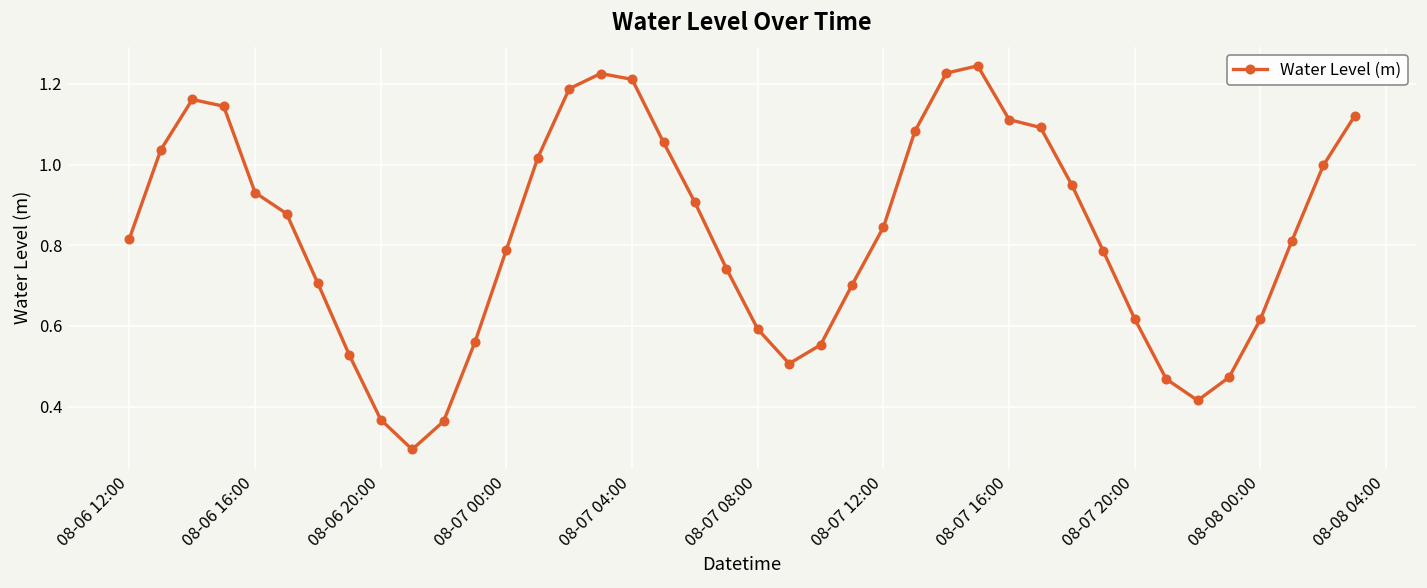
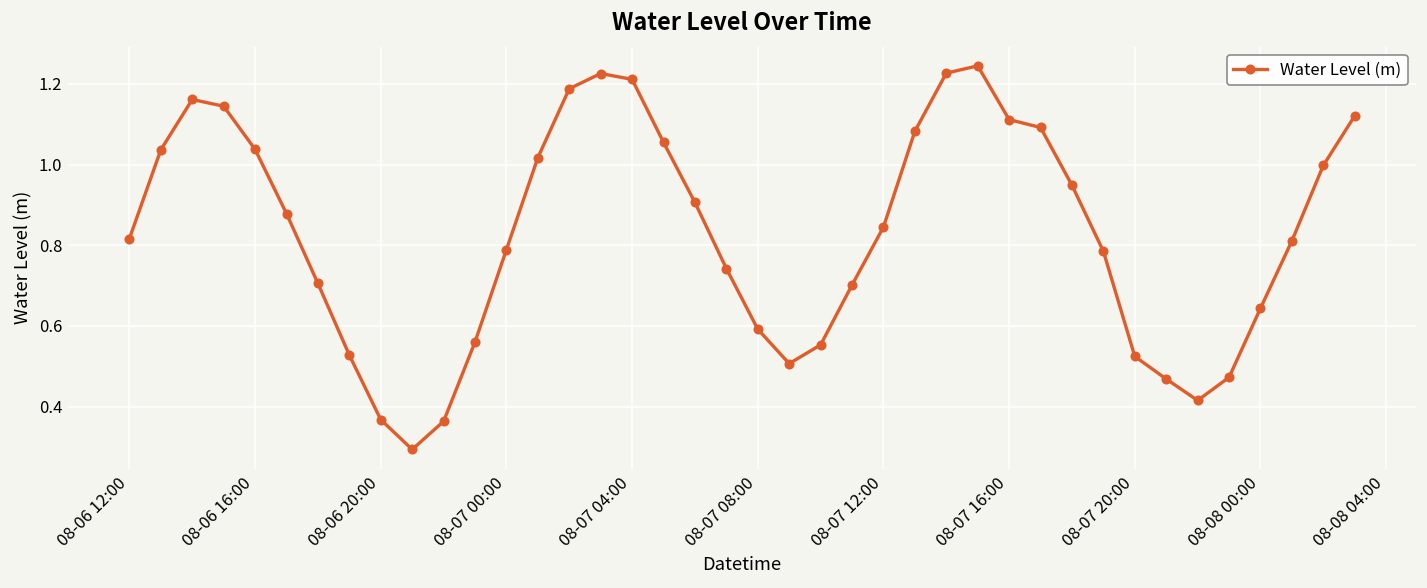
08-06 16:00: 0.93 -> 1.04
08-07 20:00: 0.62 -> 0.52
08-08 00:00: 0.62 -> 0.64
